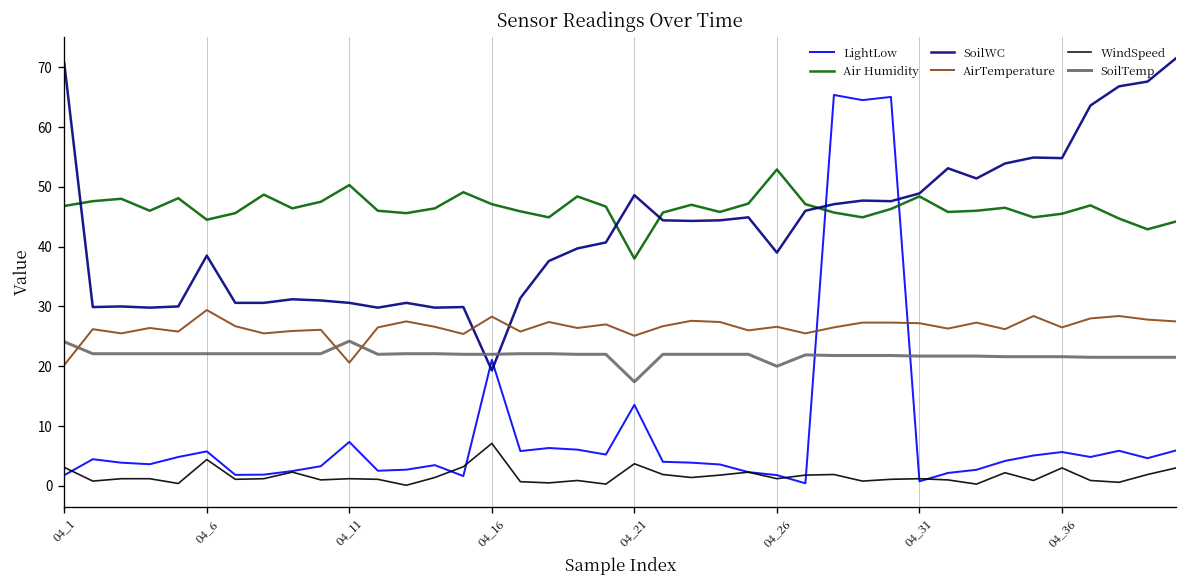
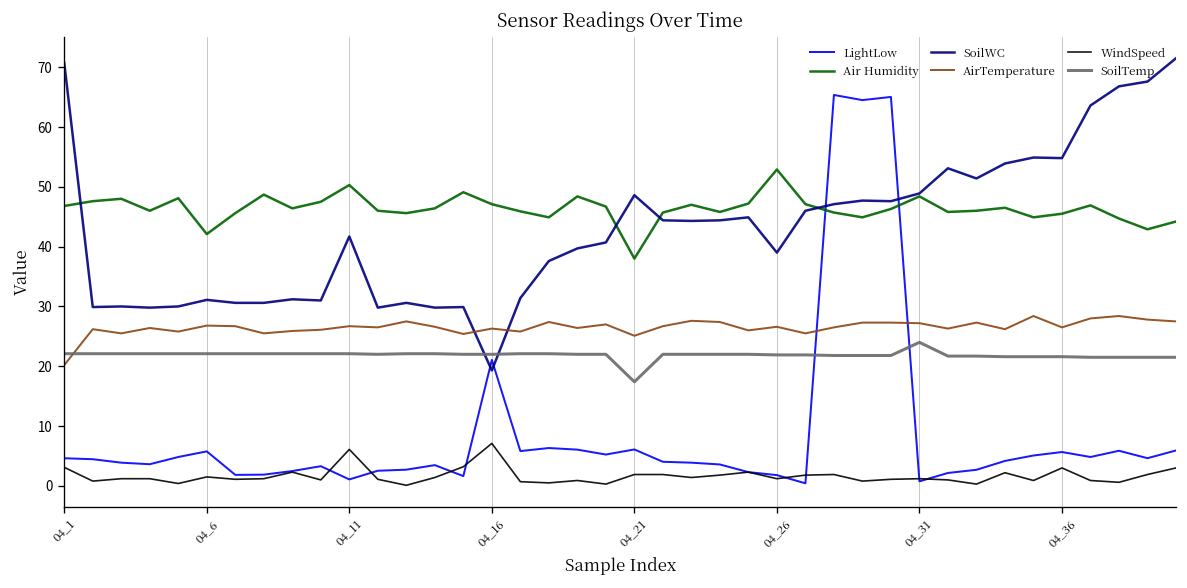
LightLow, 04_1: 2 -> 5
SoilTemp, 04_1: 24 -> 22
Air Humidity, 04_6: 45 -> 42
SoilWC, 04_6: 39 -> 31
AirTemperature, 04_6: 29 -> 27
WindSpeed, 04_6: 4 -> 2
LightLow, 04_11: 7 -> 1
SoilWC, 04_11: 31 -> 42
AirTemperature, 04_11: 21 -> 27
WindSpeed, 04_11: 1 -> 6
SoilTemp, 04_11: 24 -> 22
AirTemperature, 04_16: 28 -> 26
LightLow, 04_21: 14 -> 6
WindSpeed, 04_21: 4 -> 2
SoilTemp, 04_26: 20 -> 22
SoilTemp, 04_31: 22 -> 24
